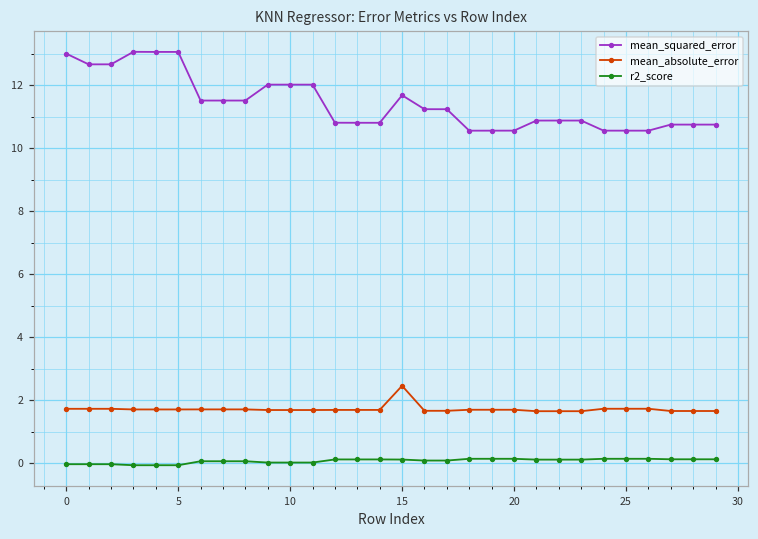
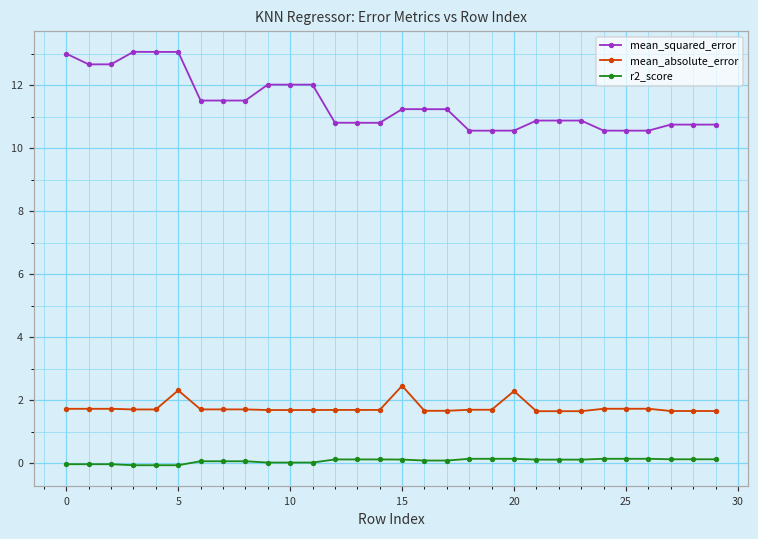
mean_absolute_error, 5: 1.7 -> 2.3
mean_squared_error, 15: 11.7 -> 11.2
mean_absolute_error, 20: 1.7 -> 2.3
